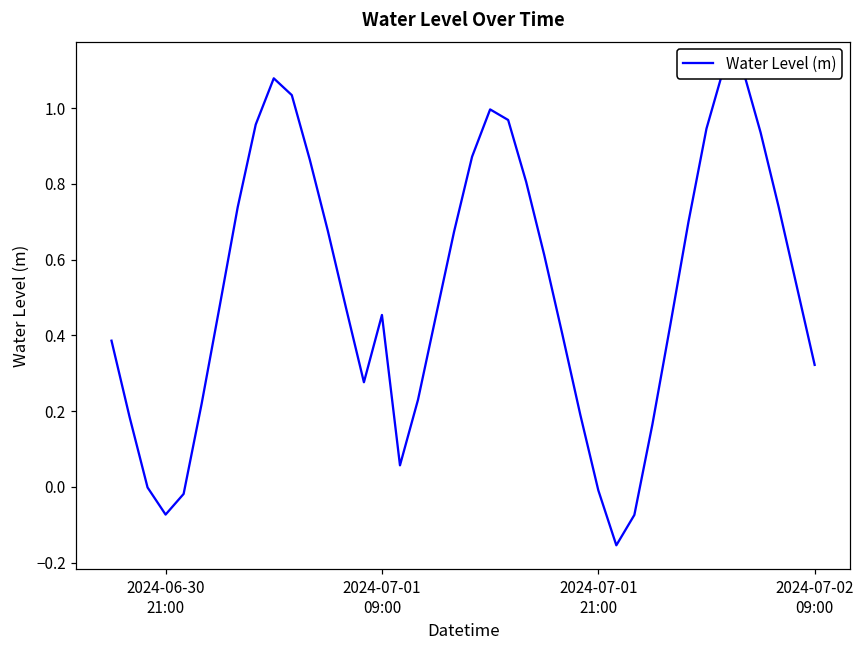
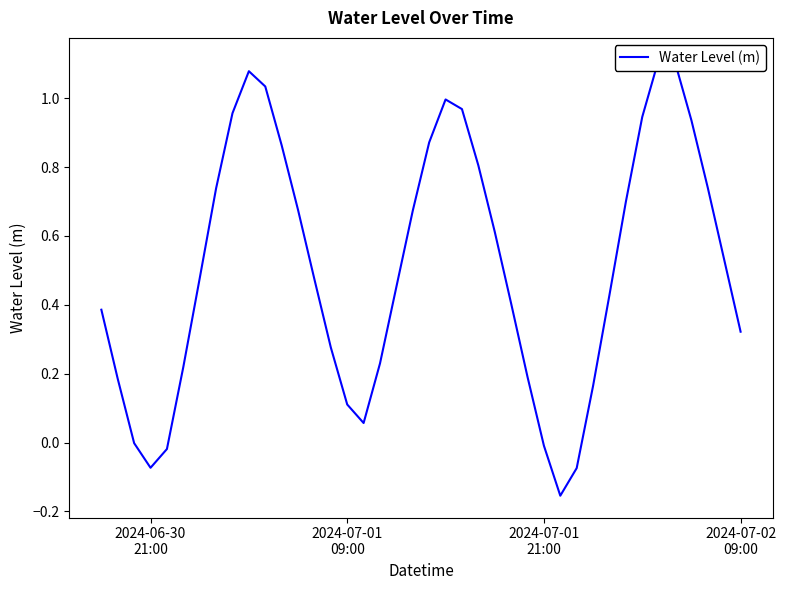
2024-07-01 09:00: 0.45 -> 0.11
